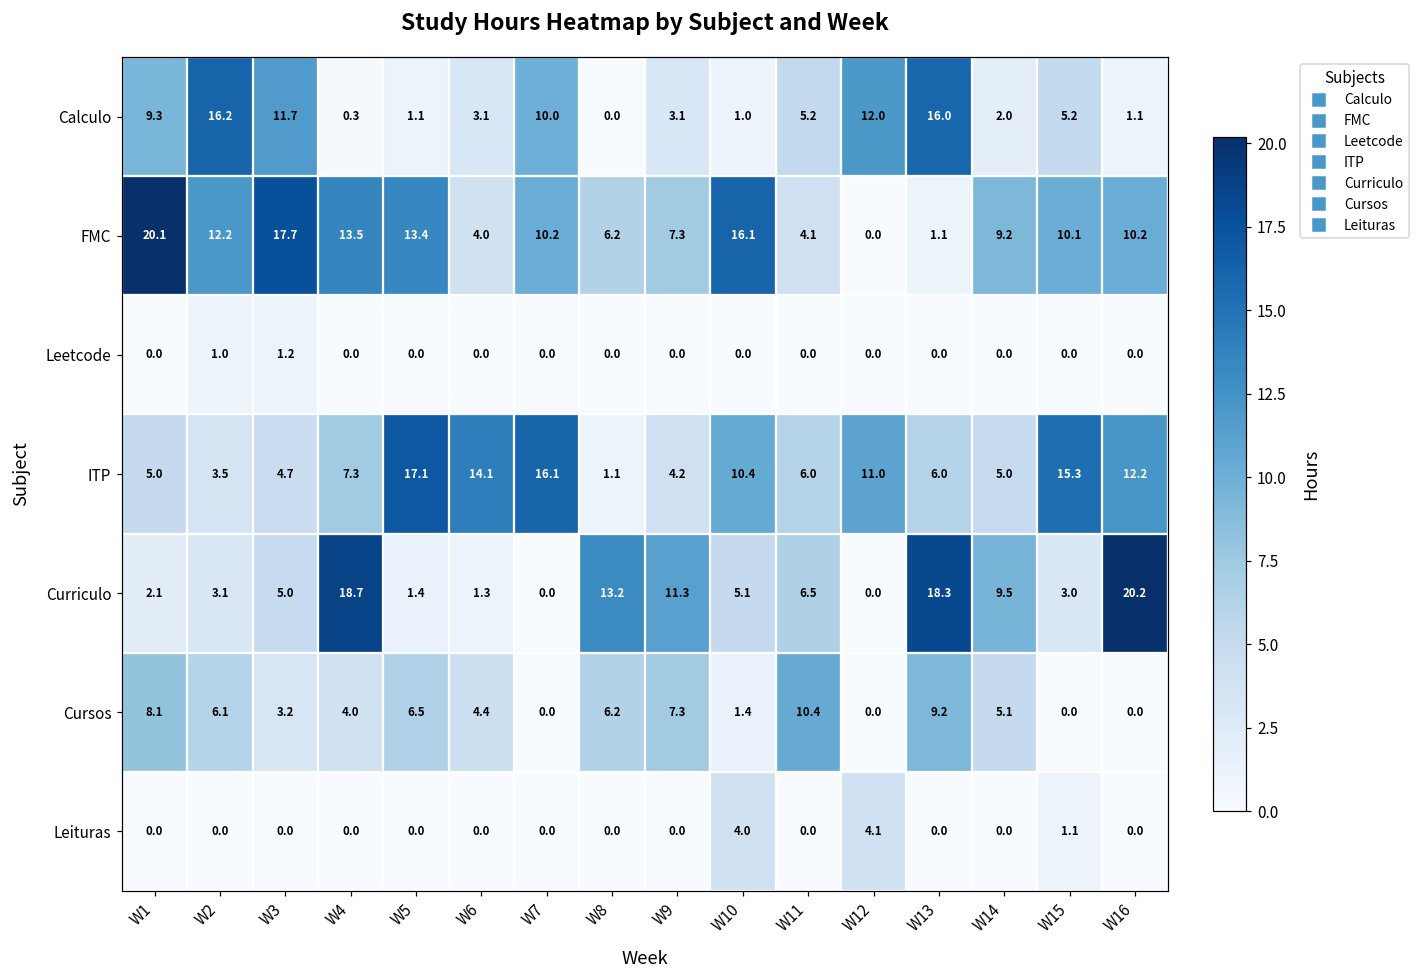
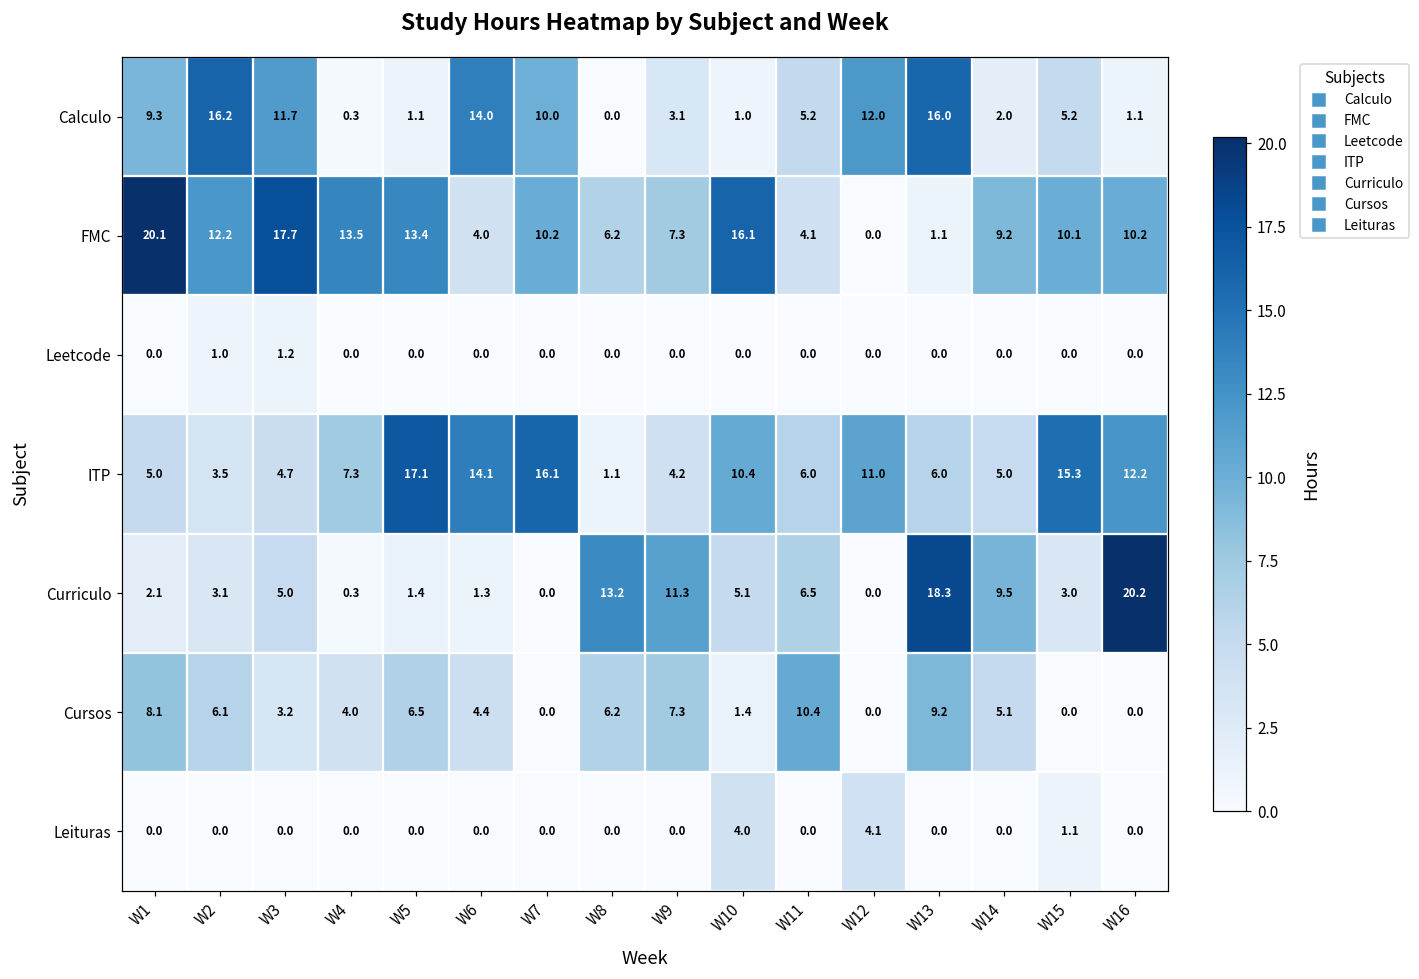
Calculo, W6: 3.1 -> 14.0
Curriculo, W4: 18.7 -> 0.3
